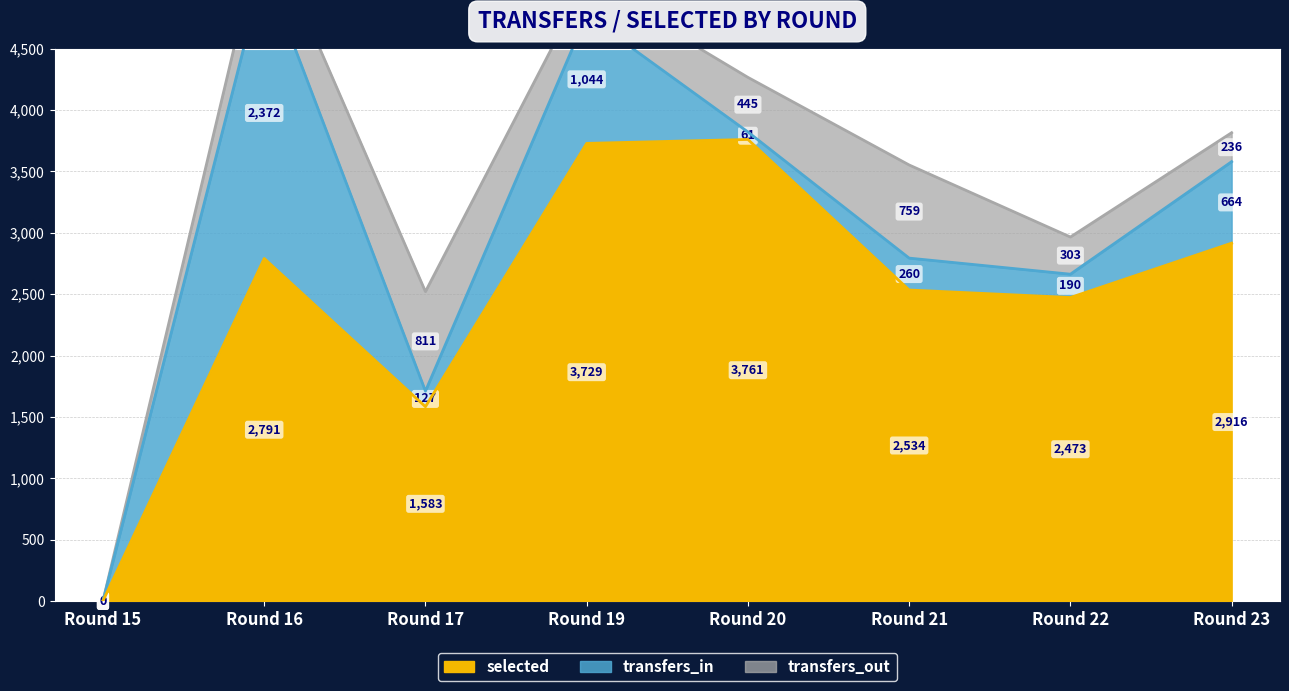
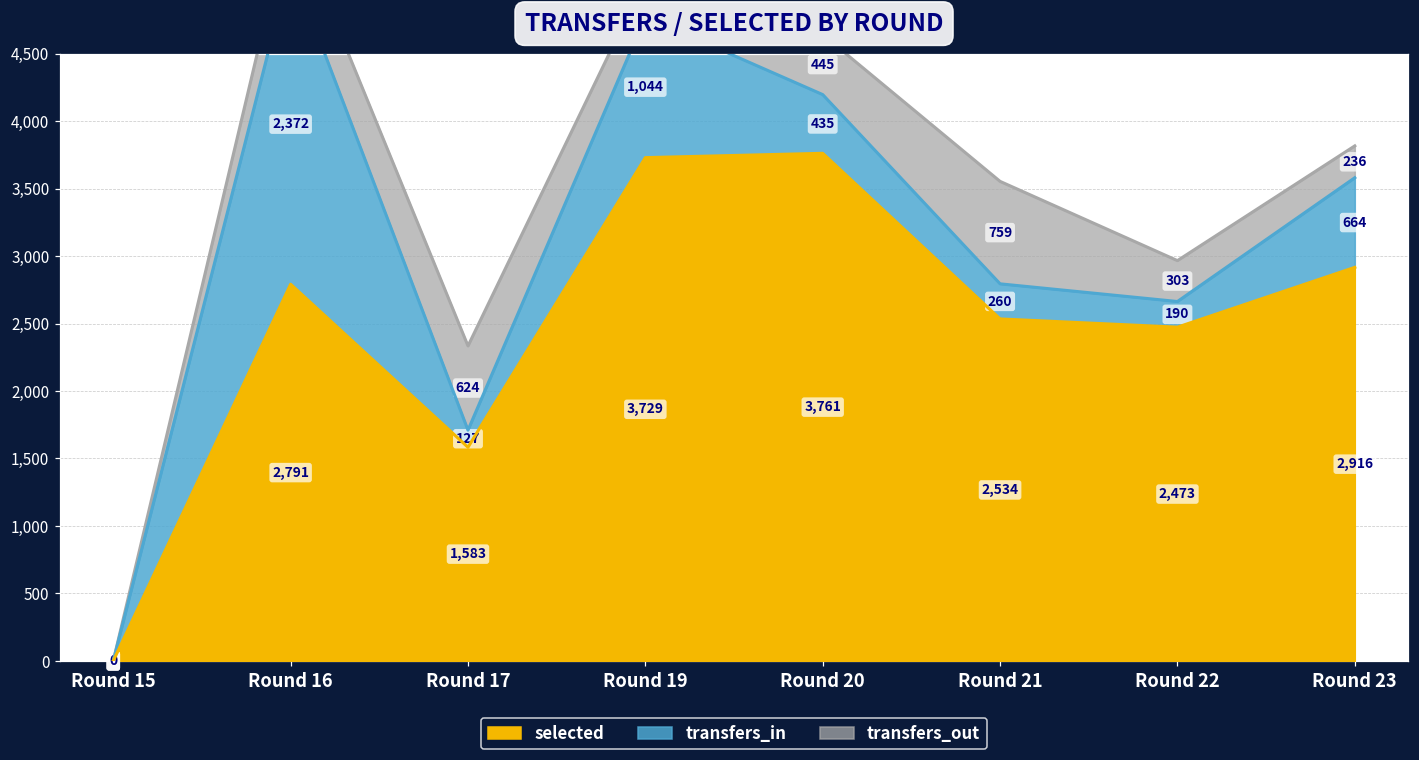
transfers_out, Round 17: 811 -> 624
transfers_in, Round 20: 61 -> 435
